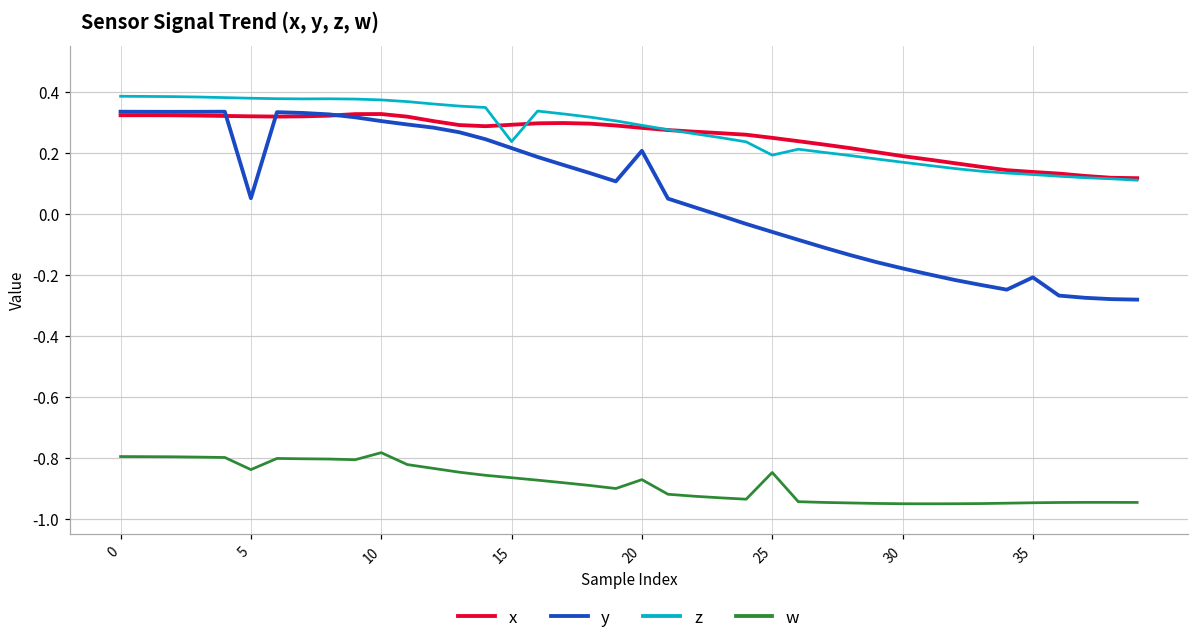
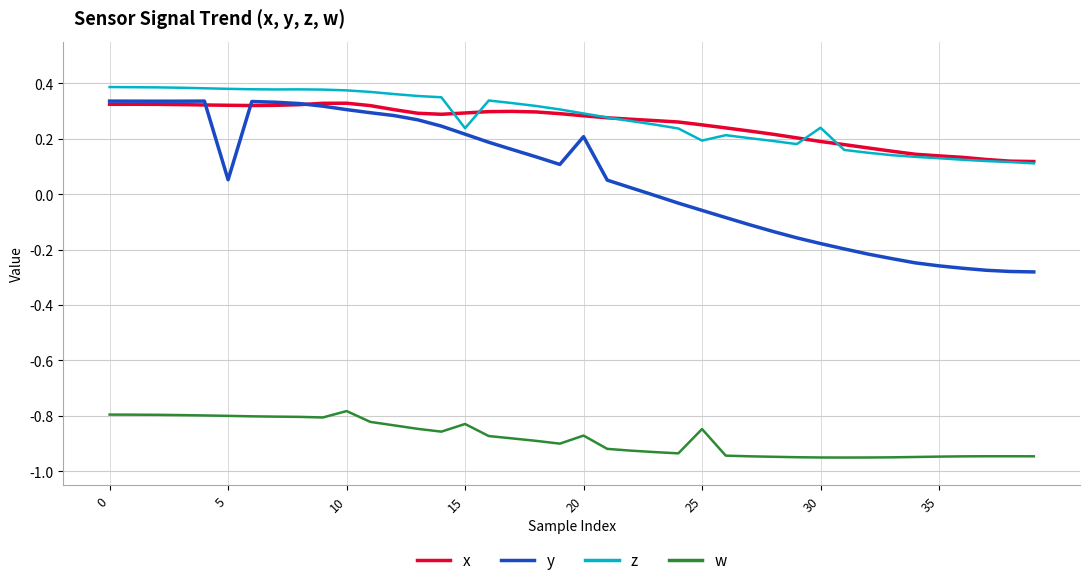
w, 5: -0.84 -> -0.80
w, 15: -0.86 -> -0.83
z, 30: 0.17 -> 0.24
y, 35: -0.21 -> -0.26
